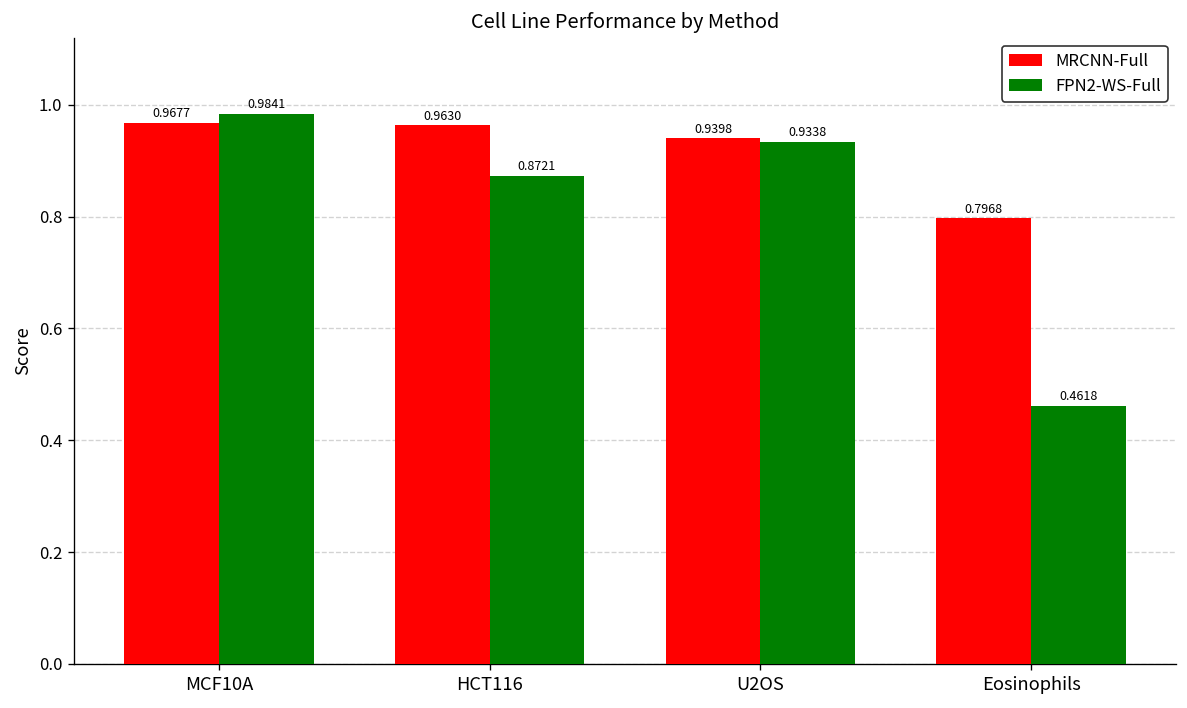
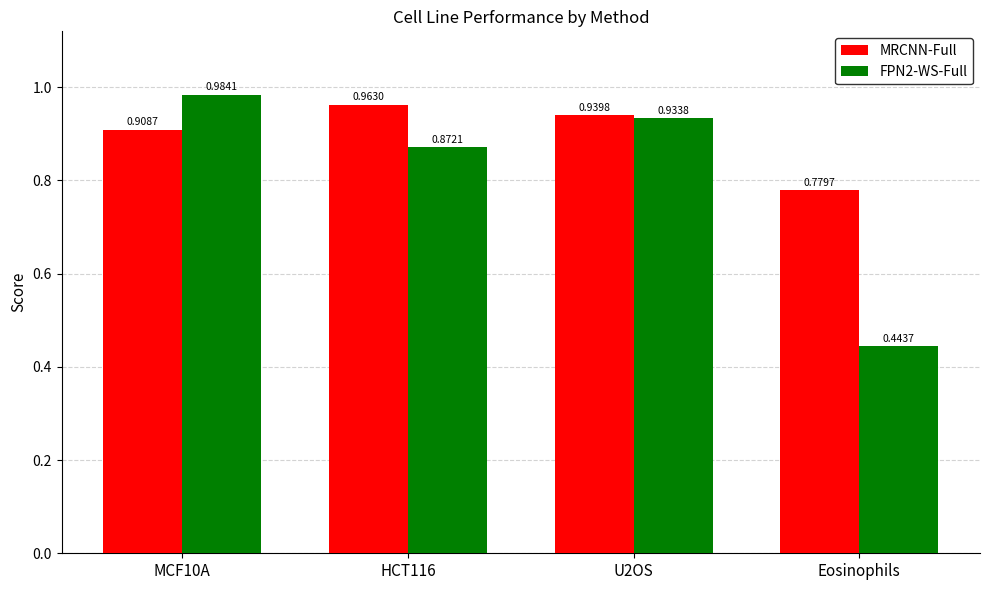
MRCNN-Full, MCF10A: 0.9677 -> 0.9087
MRCNN-Full, Eosinophils: 0.7968 -> 0.7797
FPN2-WS-Full, Eosinophils: 0.4618 -> 0.4437
